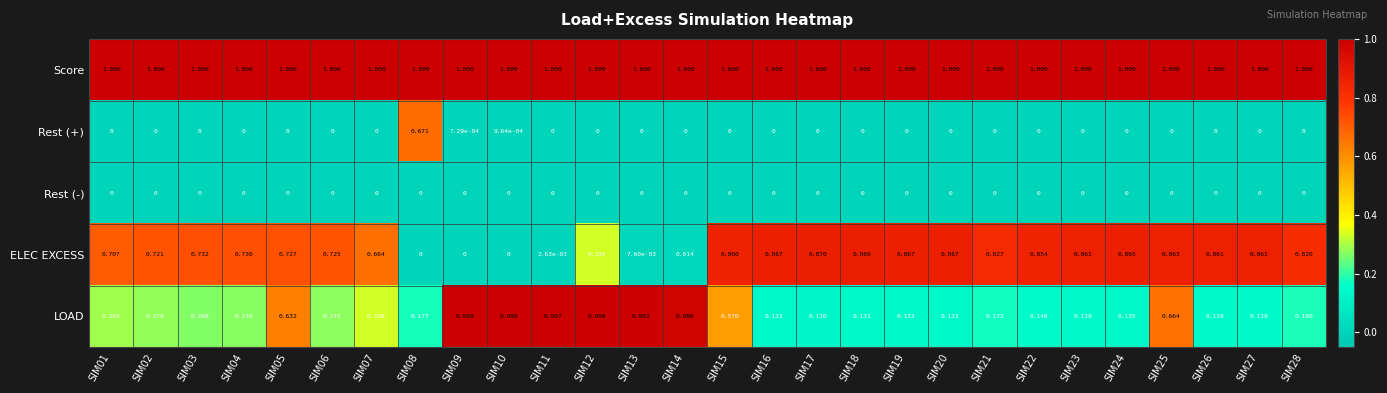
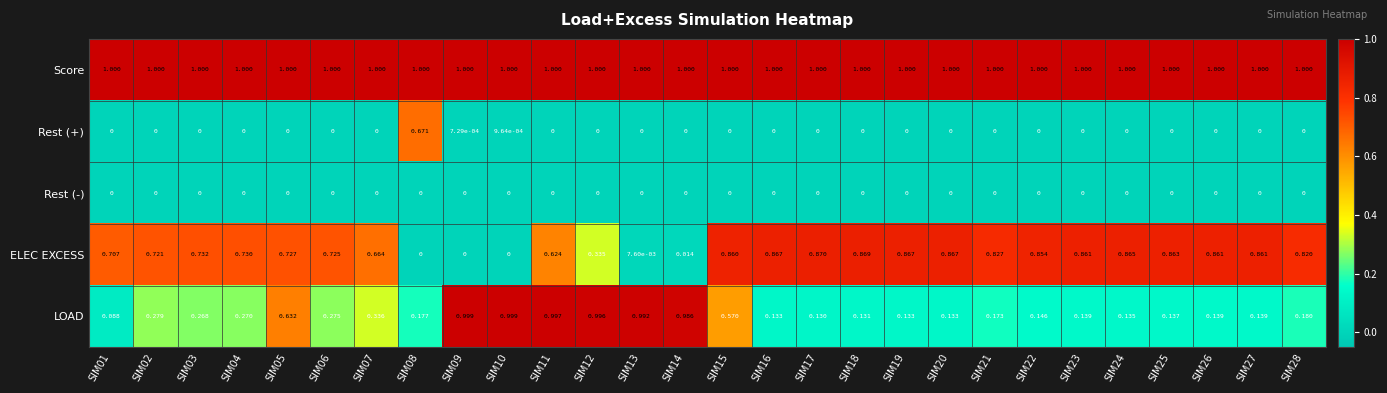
ELEC EXCESS, SIM11: 2.63e-03 -> 0.624
LOAD, SIM01: 0.293 -> 0.088
LOAD, SIM25: 0.664 -> 0.137
